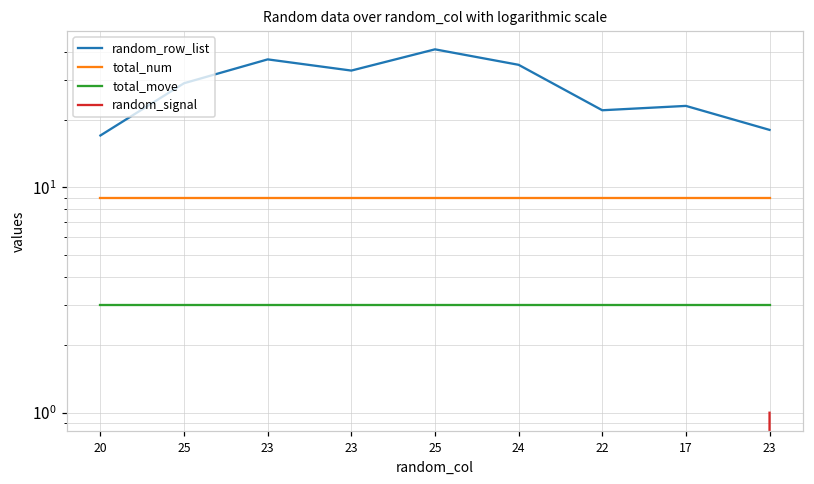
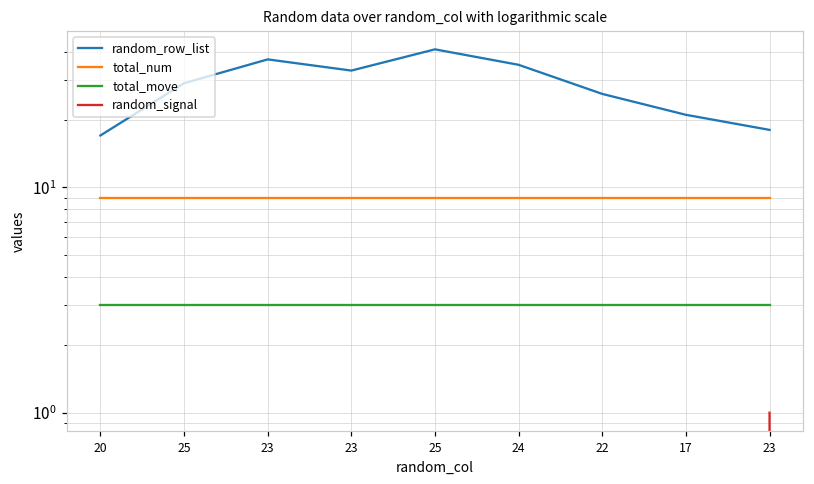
random_row_list, 22: 22 -> 26
random_row_list, 17: 23 -> 21
